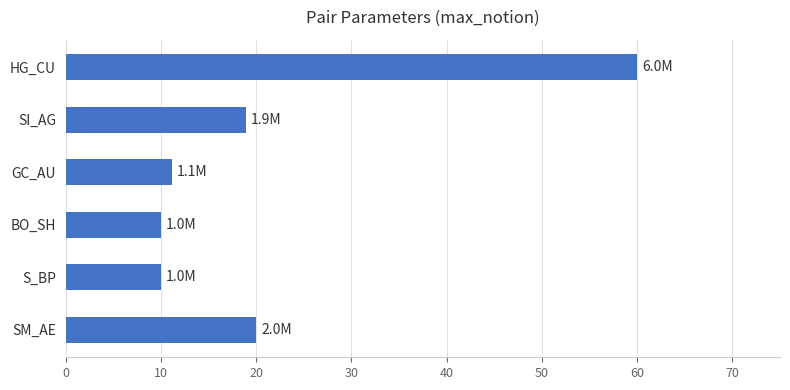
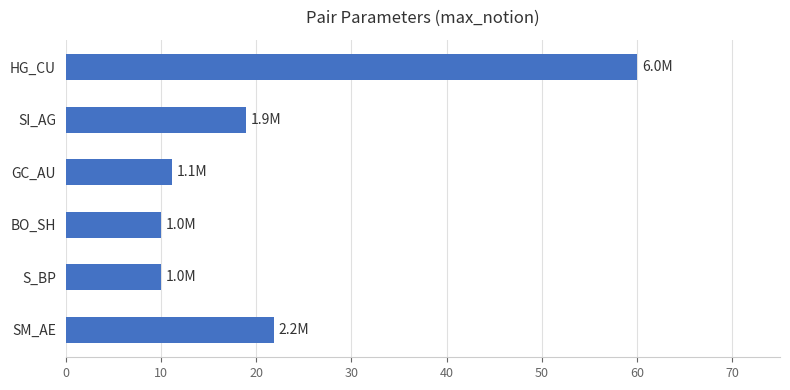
SM_AE: 2.0M -> 2.2M
